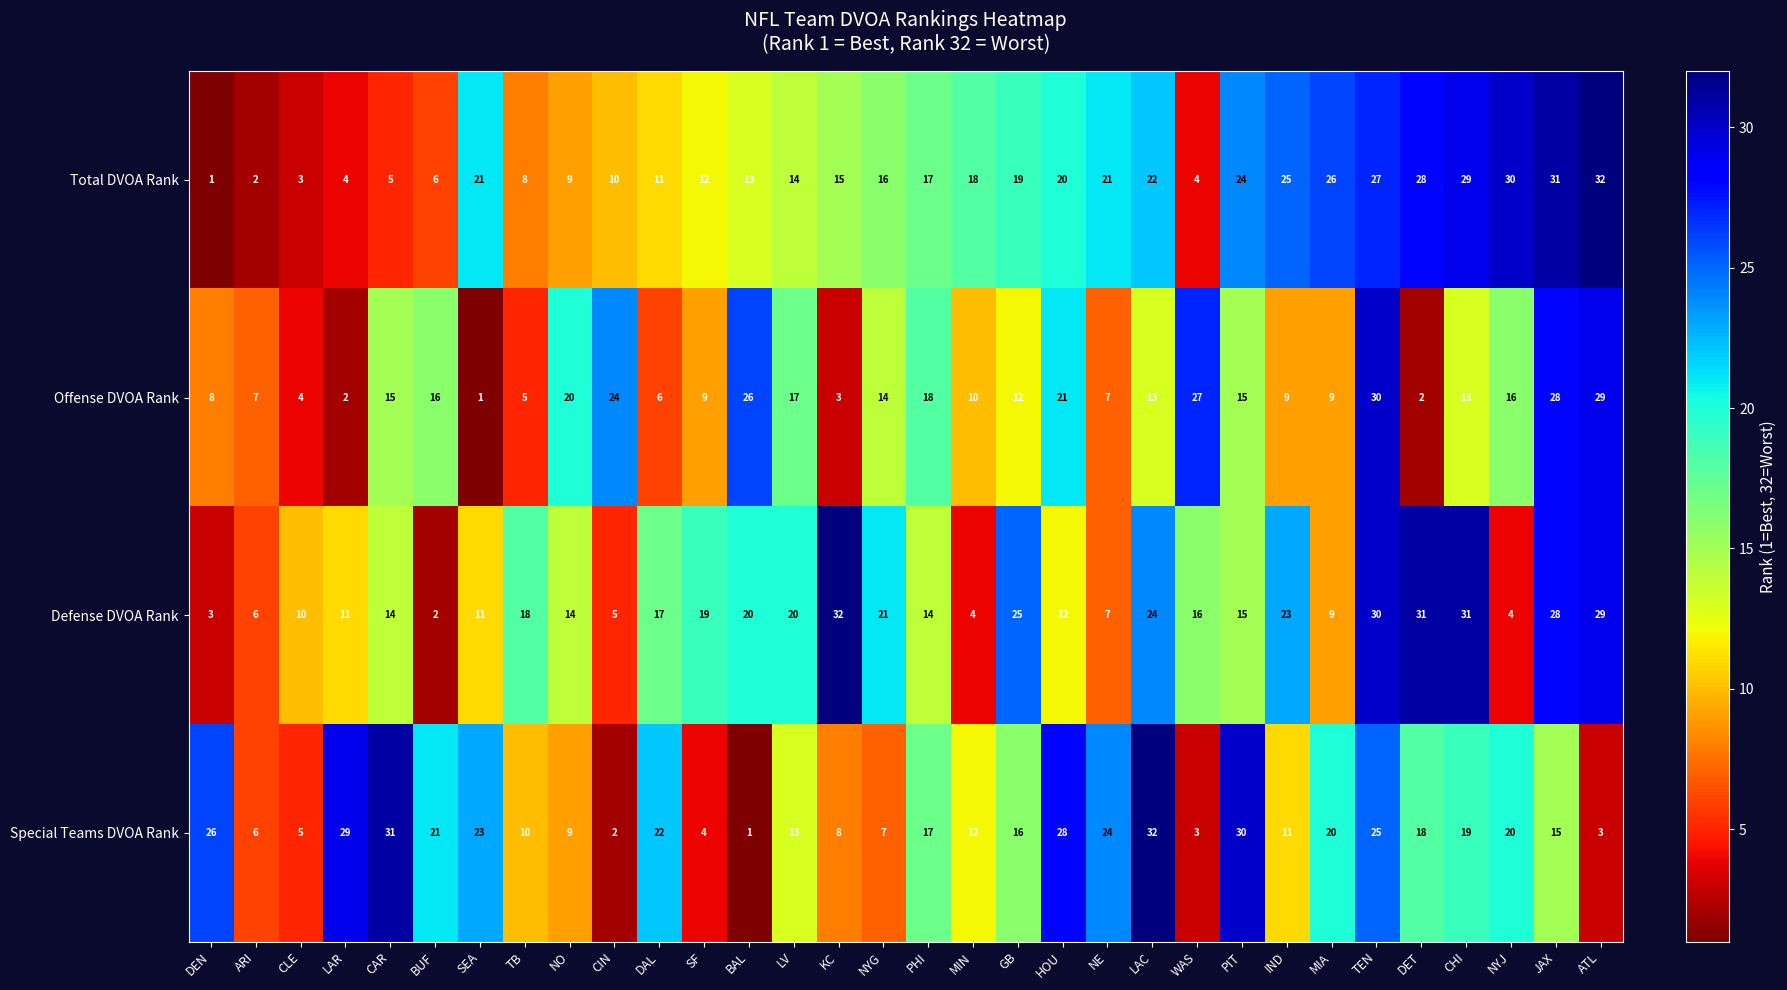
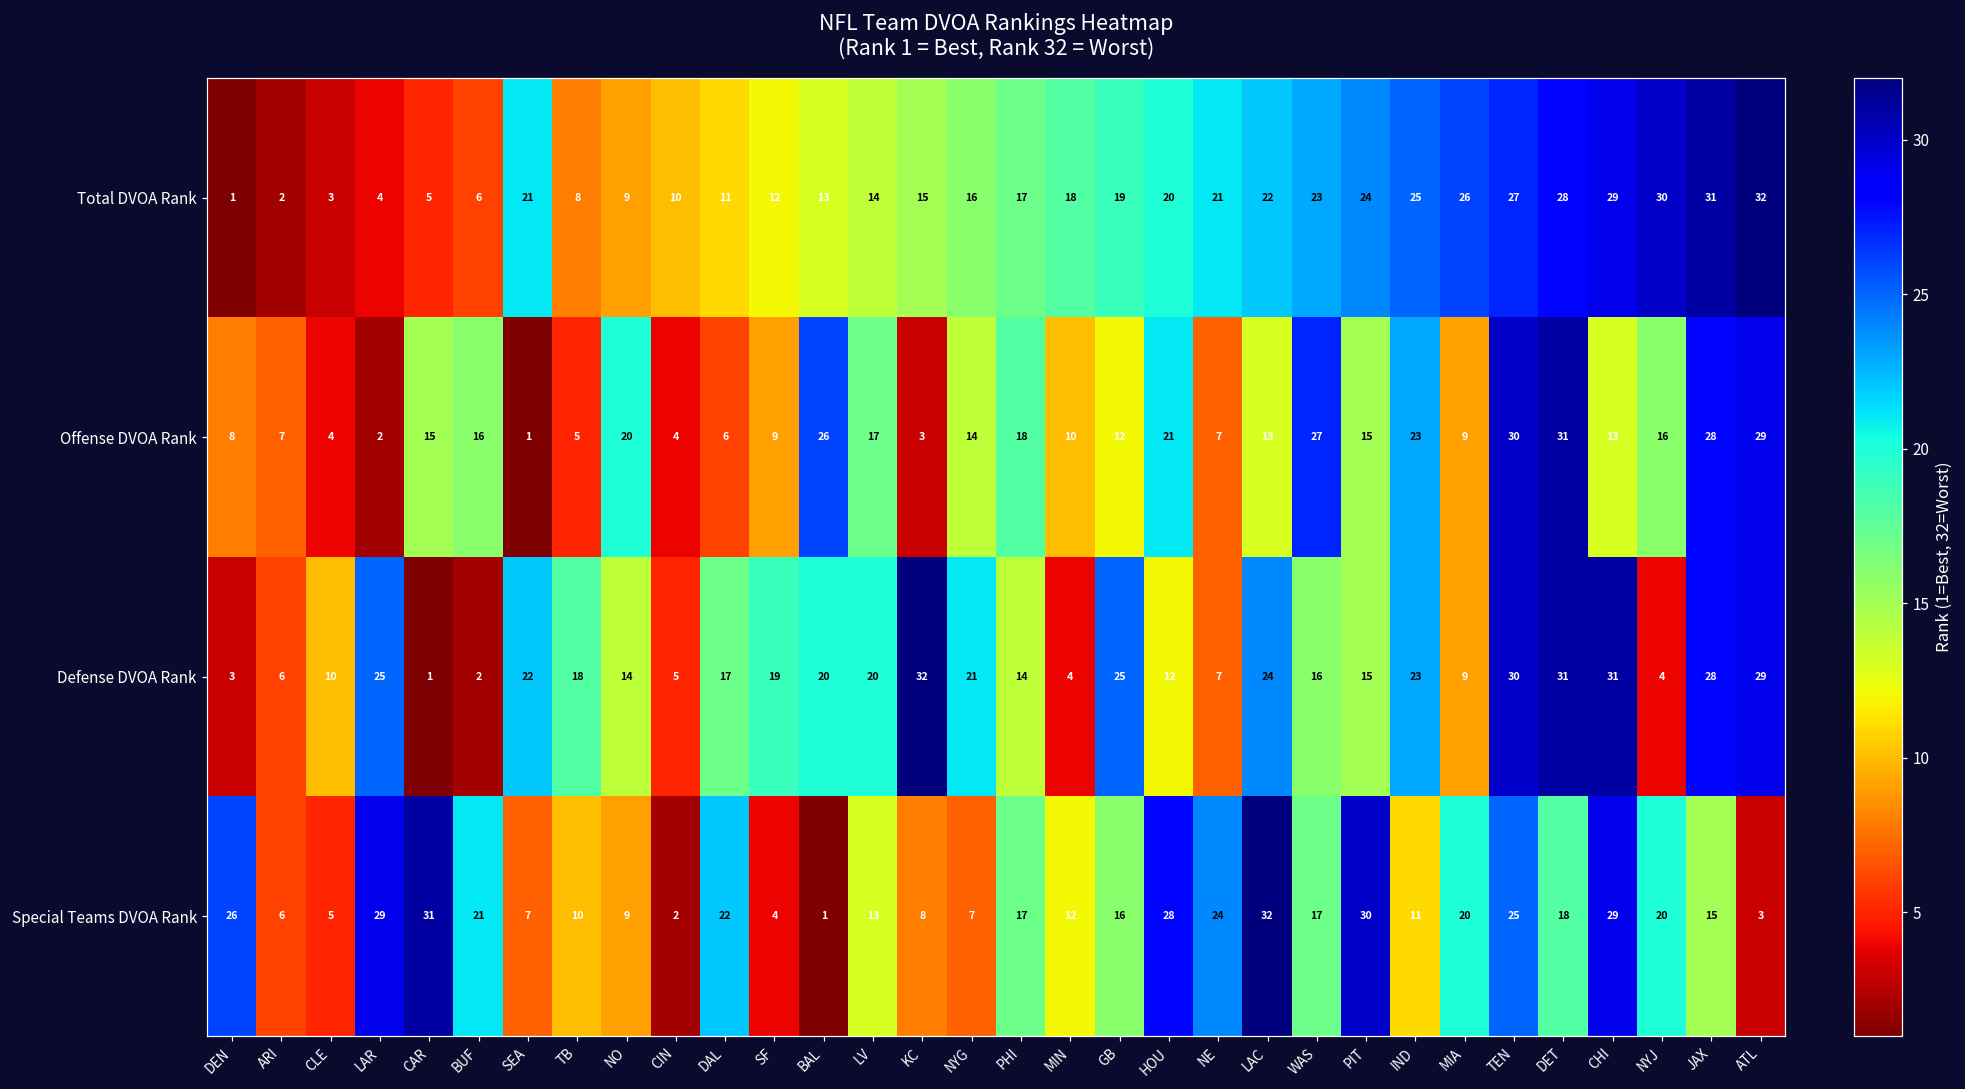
Total DVOA Rank, WAS: 4 -> 23
Offense DVOA Rank, CIN: 24 -> 4
Offense DVOA Rank, IND: 9 -> 23
Offense DVOA Rank, DET: 2 -> 31
Defense DVOA Rank, LAR: 11 -> 25
Defense DVOA Rank, CAR: 14 -> 1
Defense DVOA Rank, SEA: 11 -> 22
Special Teams DVOA Rank, SEA: 23 -> 7
Special Teams DVOA Rank, WAS: 3 -> 17
Special Teams DVOA Rank, CHI: 19 -> 29
